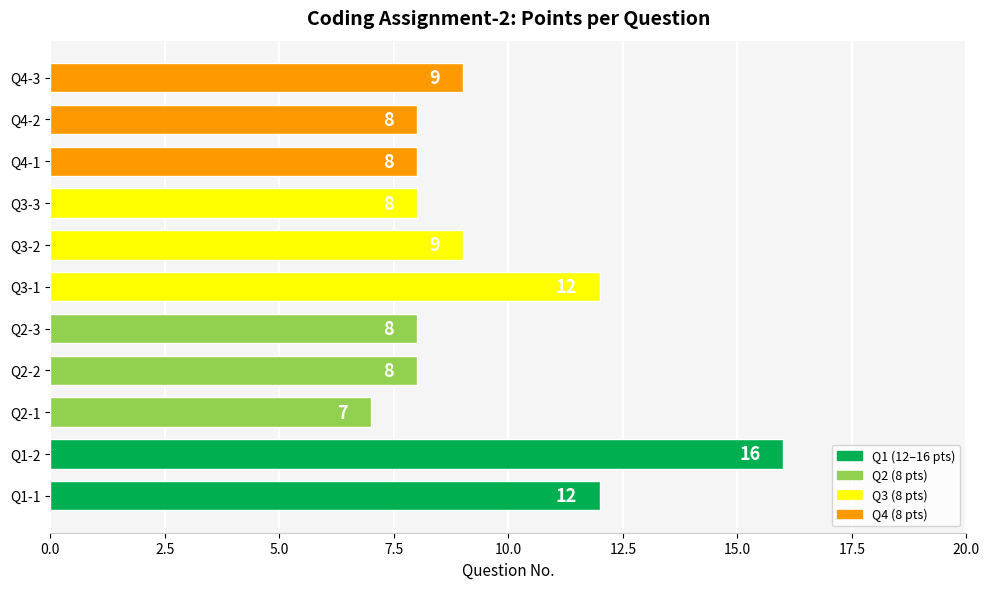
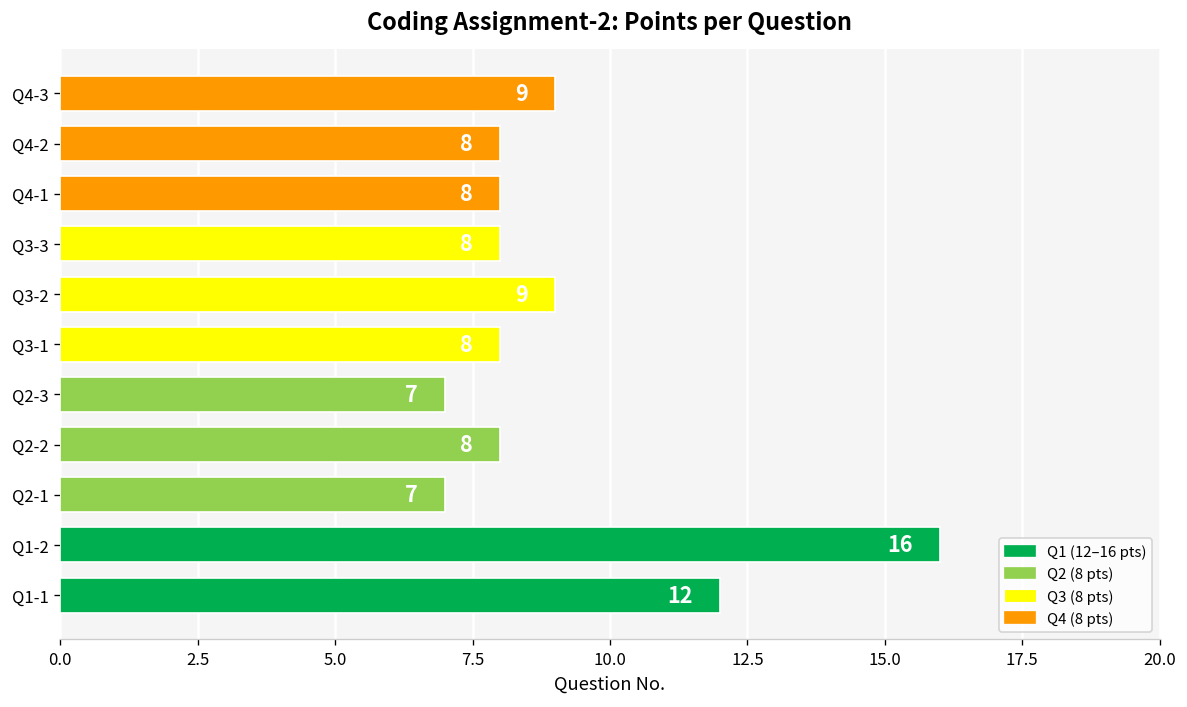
Q3-1: 12 -> 8
Q2-3: 8 -> 7
